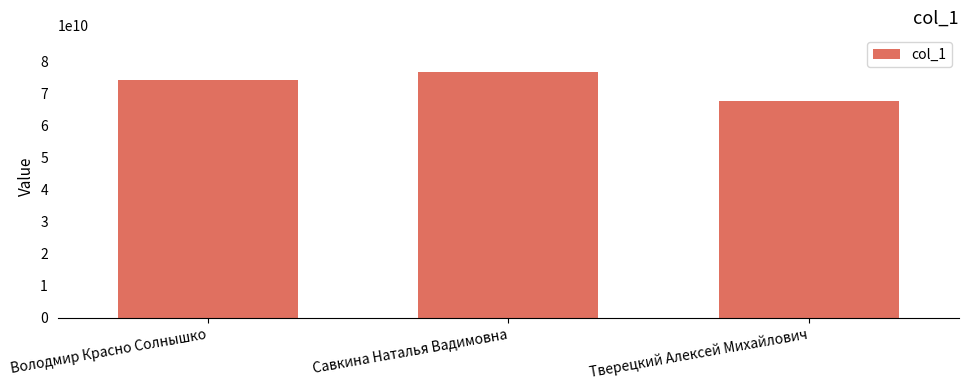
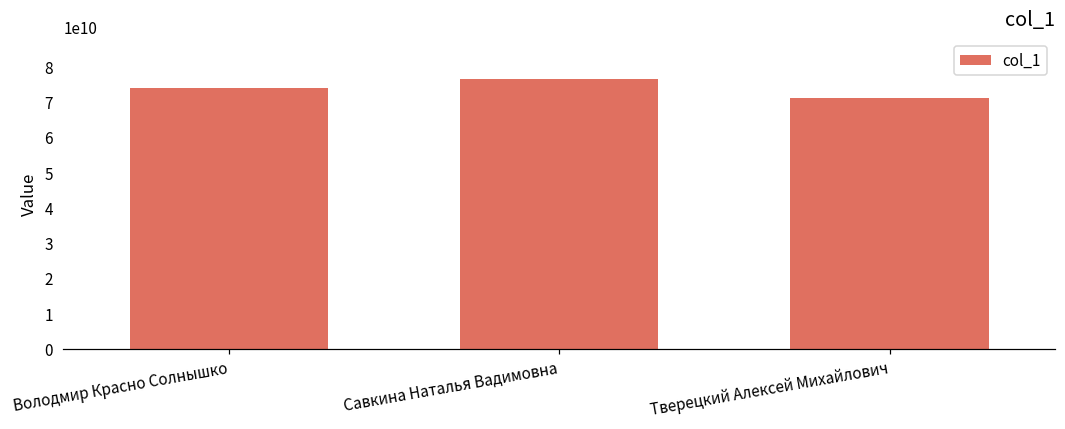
Тверецкий Алексей Михайлович: 68000000000 -> 71000000000
